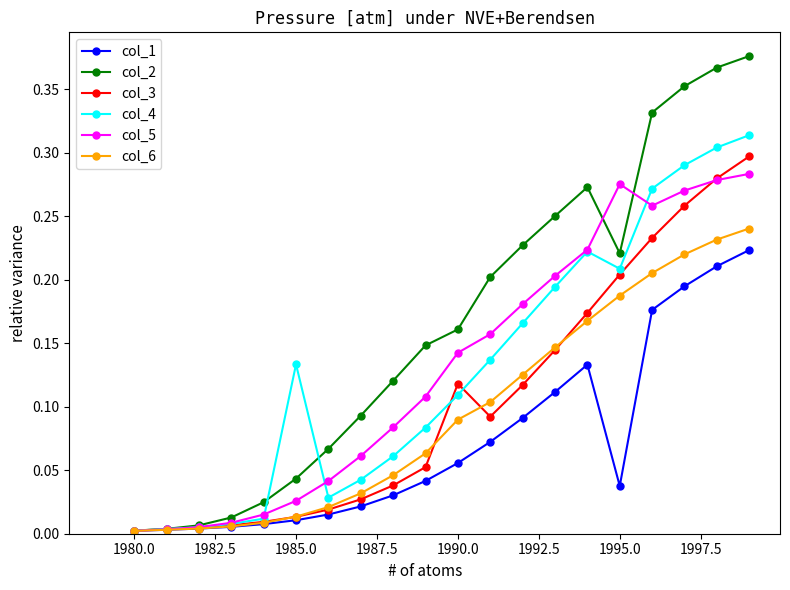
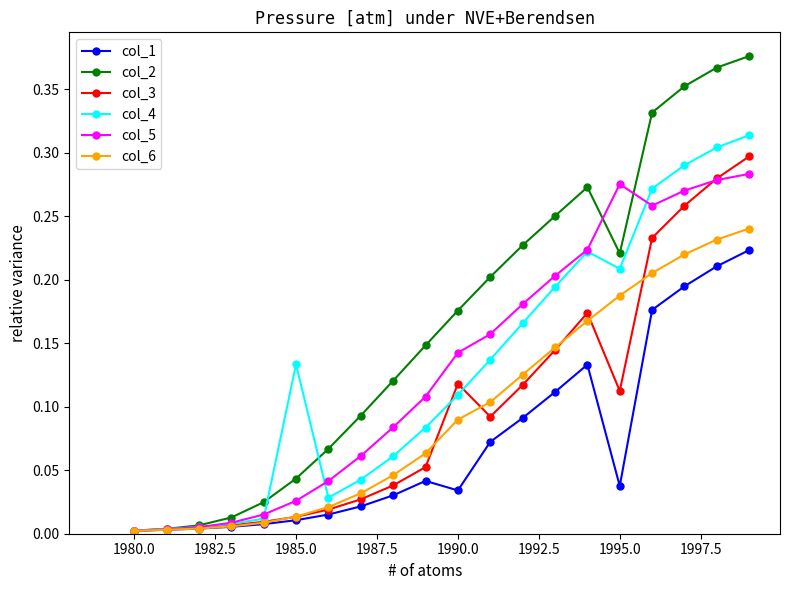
col_1, 1990.0: 0.056 -> 0.034
col_2, 1990.0: 0.161 -> 0.176
col_3, 1995.0: 0.204 -> 0.112
